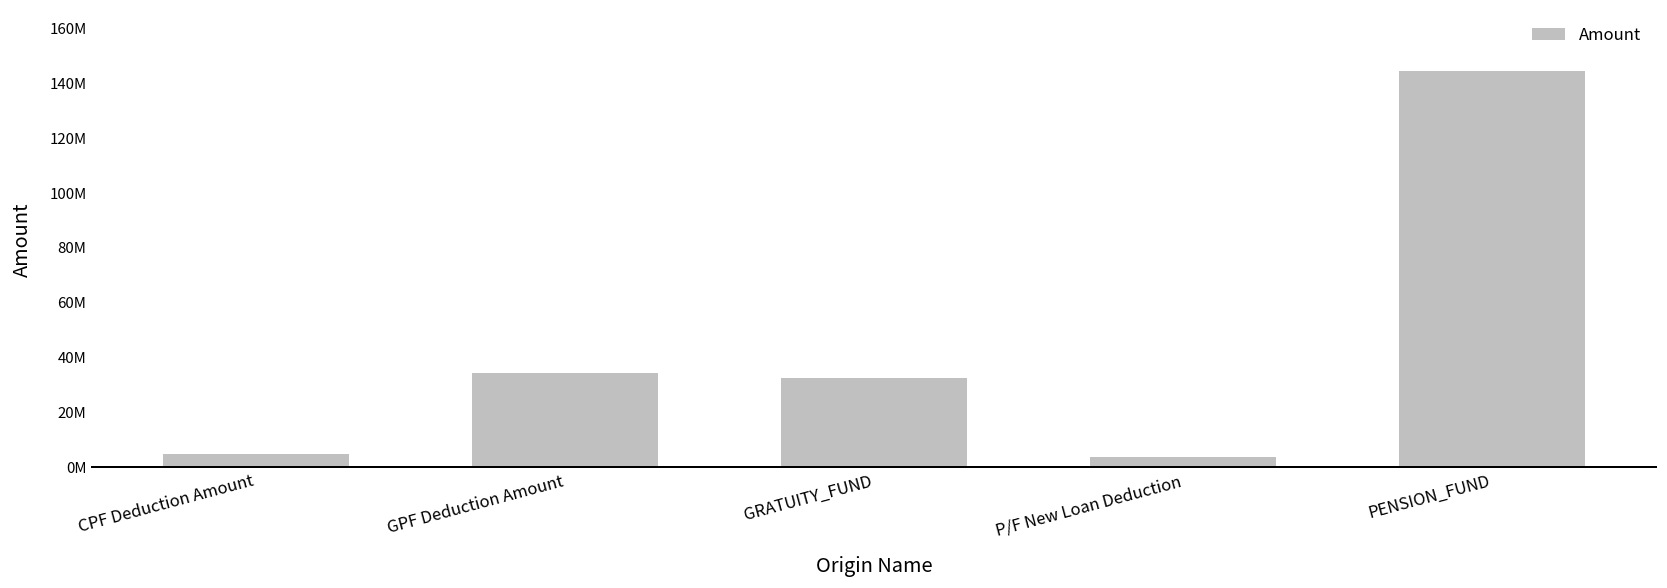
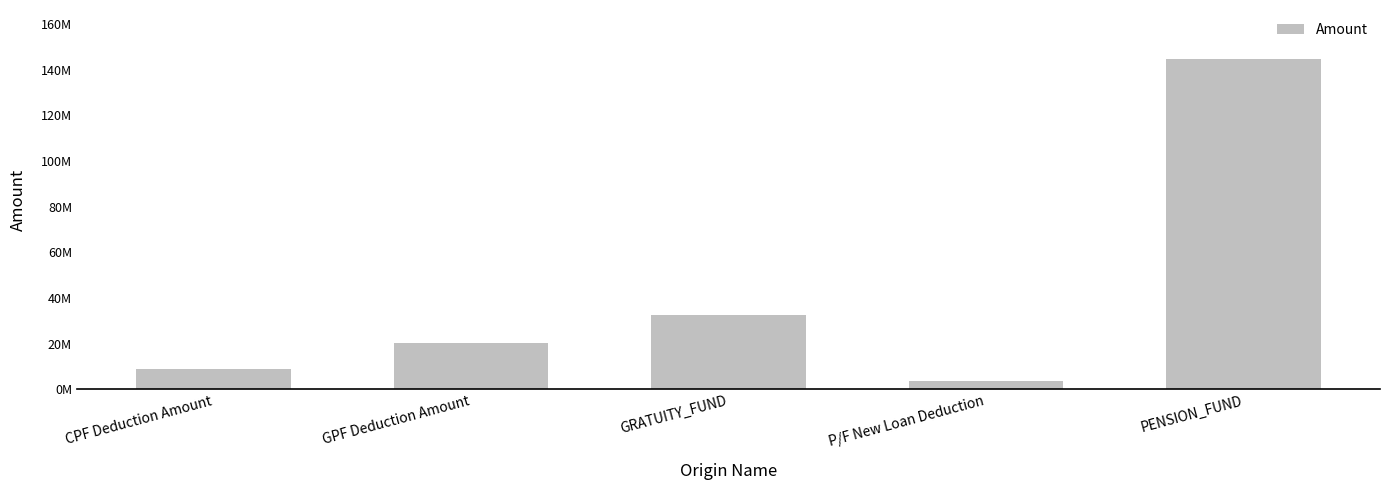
CPF Deduction Amount: 5000000 -> 9000000
GPF Deduction Amount: 34000000 -> 20000000
